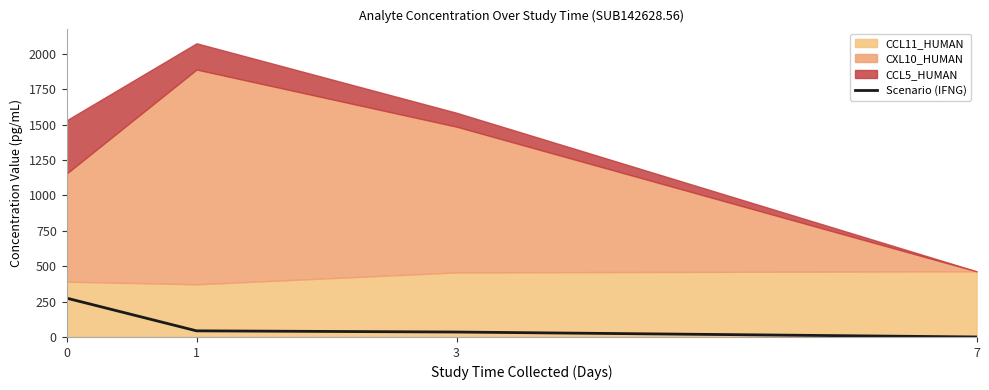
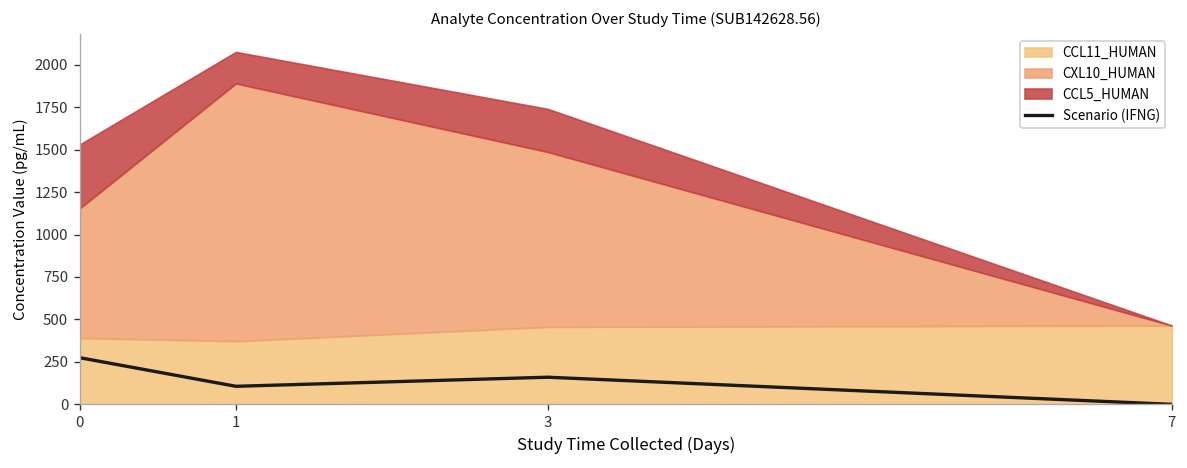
Scenario (IFNG), 1: 40 -> 110
Scenario (IFNG), 3: 30 -> 160
CCL5_HUMAN, 3: 100 -> 250
